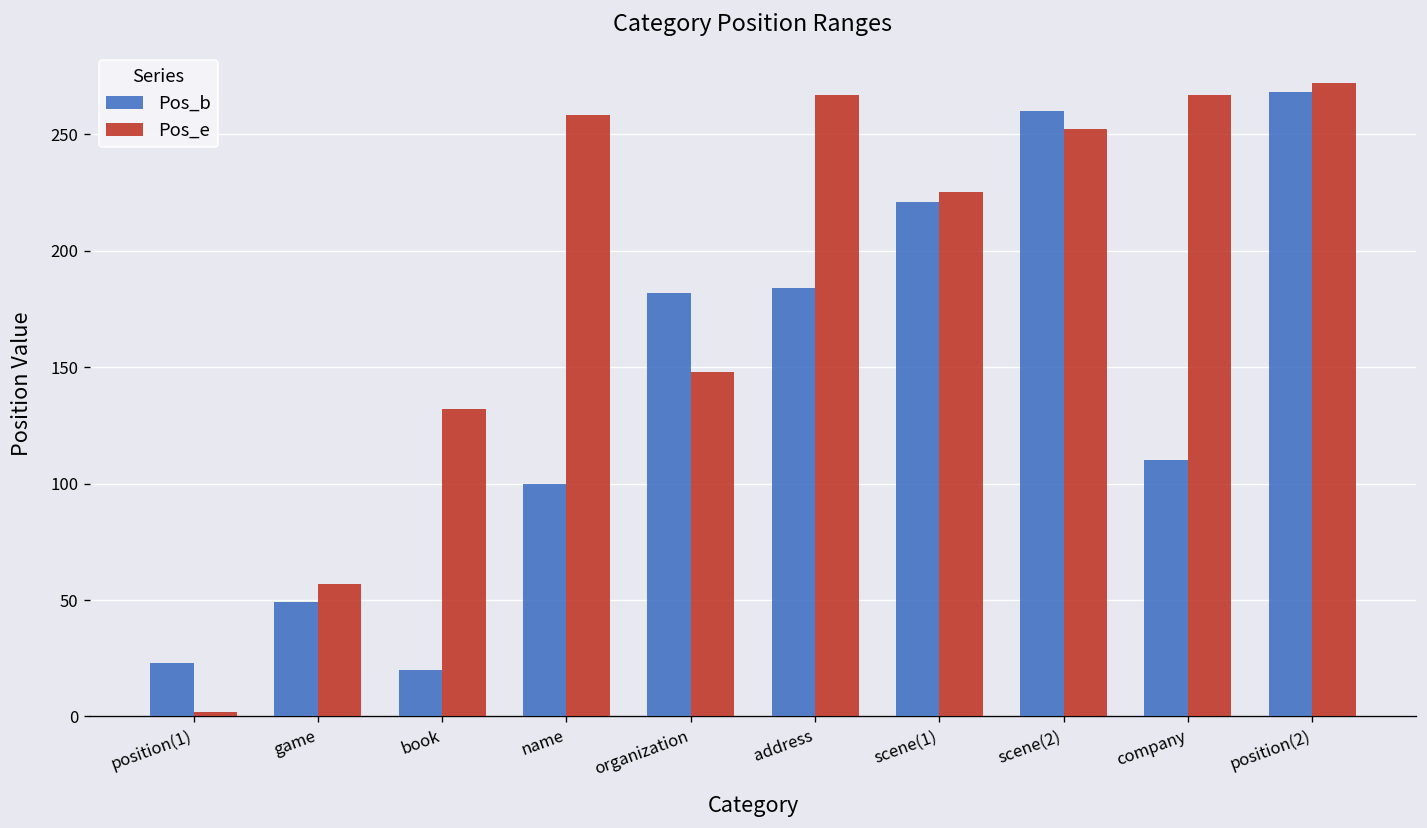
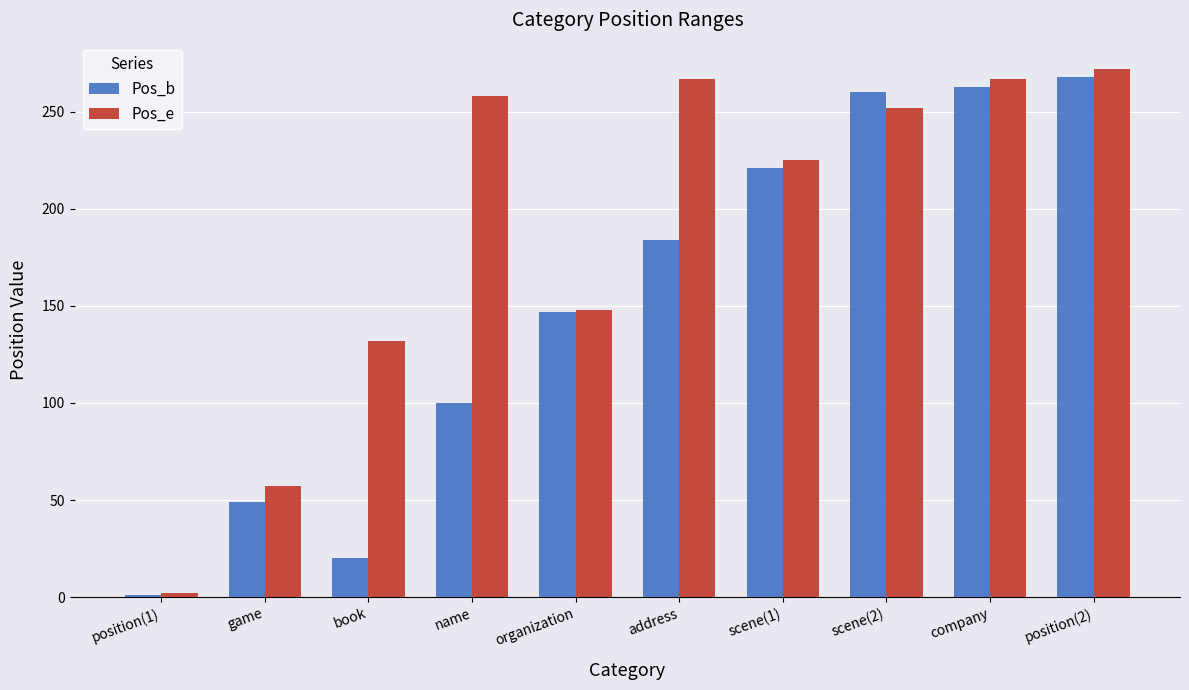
Pos_b, position(1): 23 -> 1
Pos_b, organization: 182 -> 147
Pos_b, company: 110 -> 263
